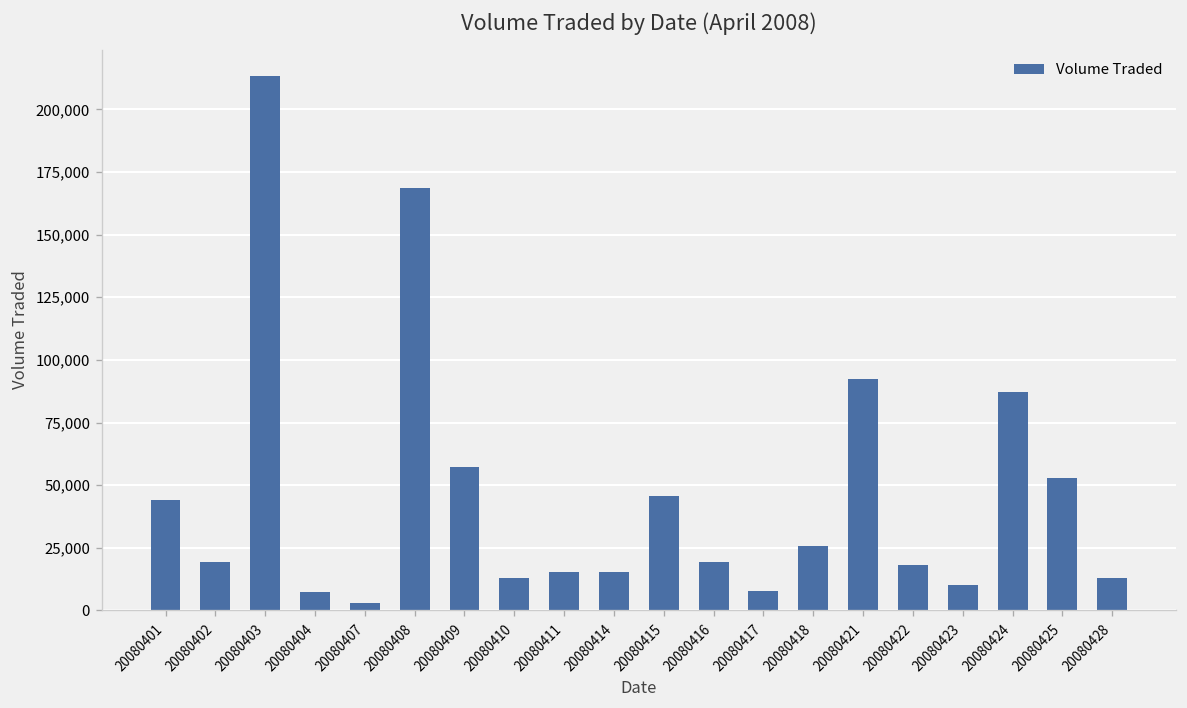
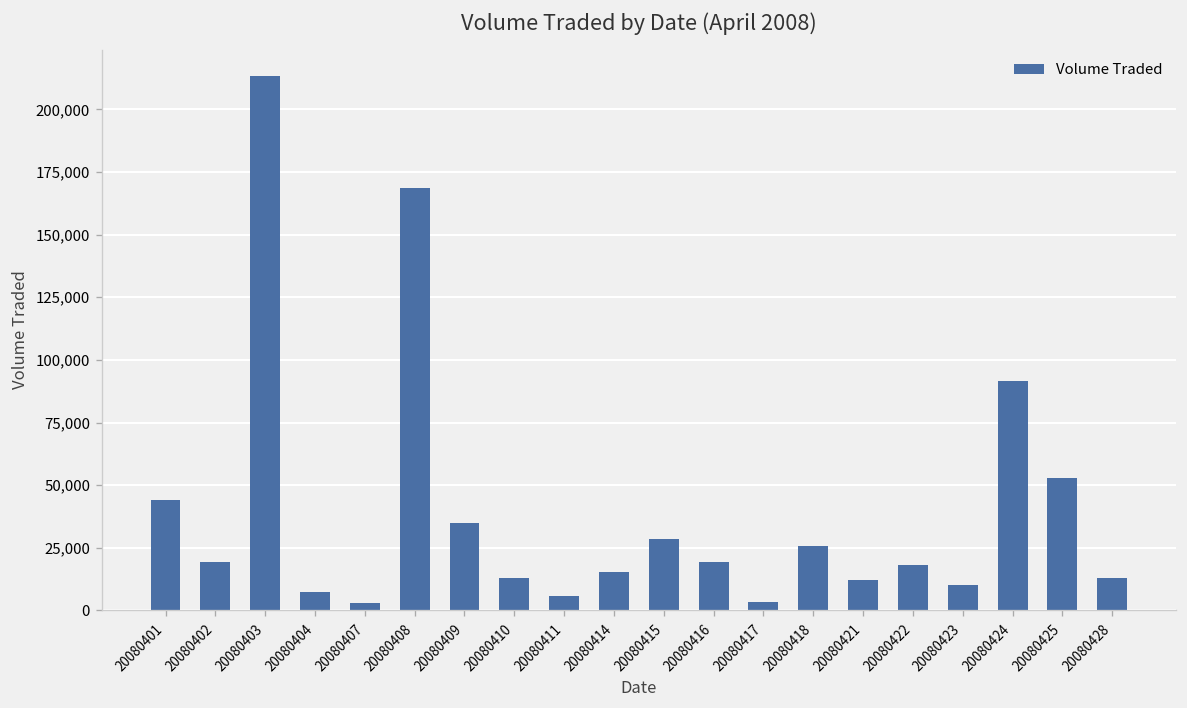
20080409: 57,000 -> 35,000
20080411: 15,000 -> 6,000
20080415: 46,000 -> 28,000
20080417: 8,000 -> 4,000
20080421: 92,000 -> 12,000
20080424: 87,000 -> 91,000
